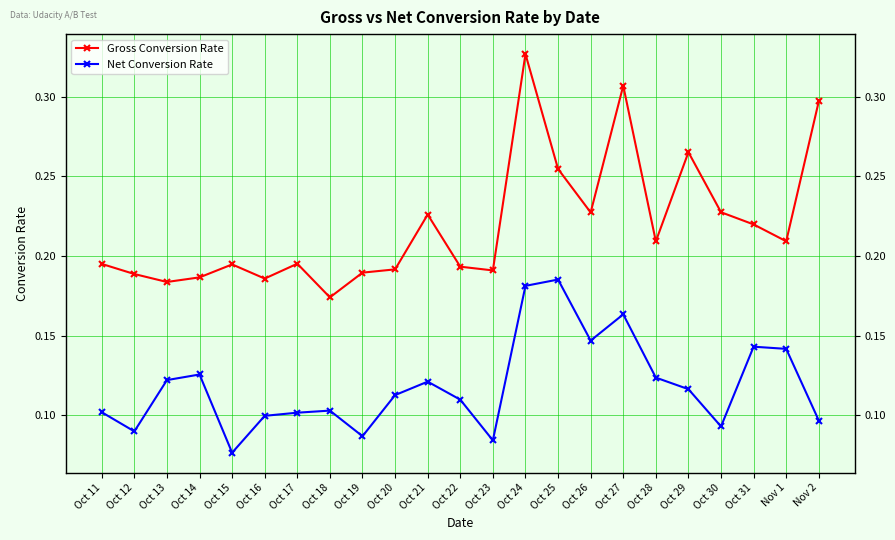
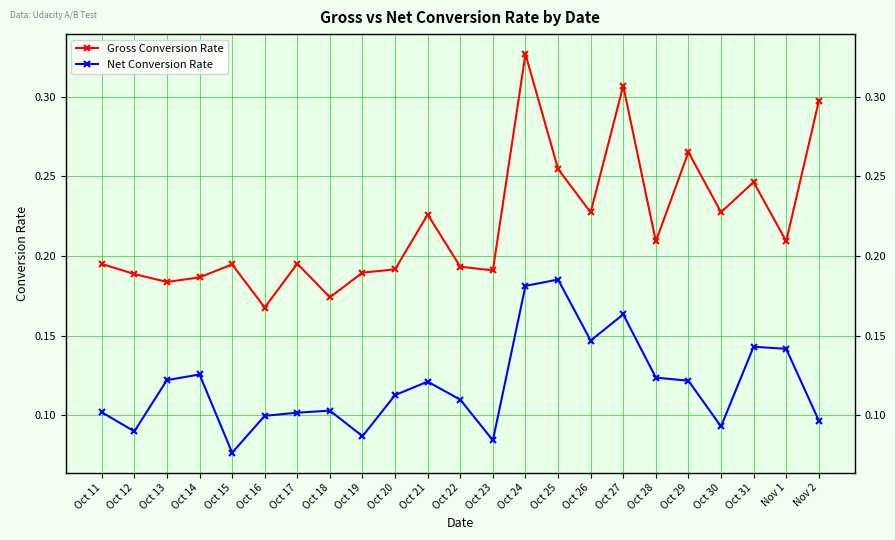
Gross Conversion Rate, Oct 16: 0.186 -> 0.168
Net Conversion Rate, Oct 29: 0.116 -> 0.122
Gross Conversion Rate, Oct 31: 0.220 -> 0.246
